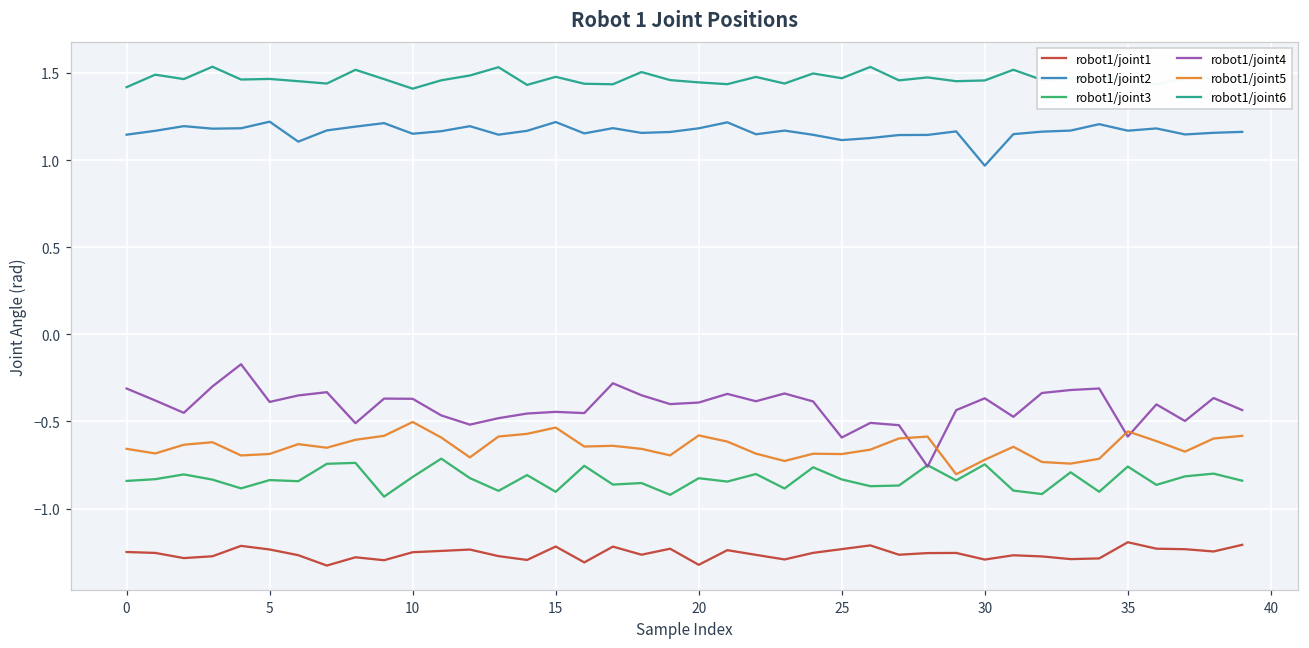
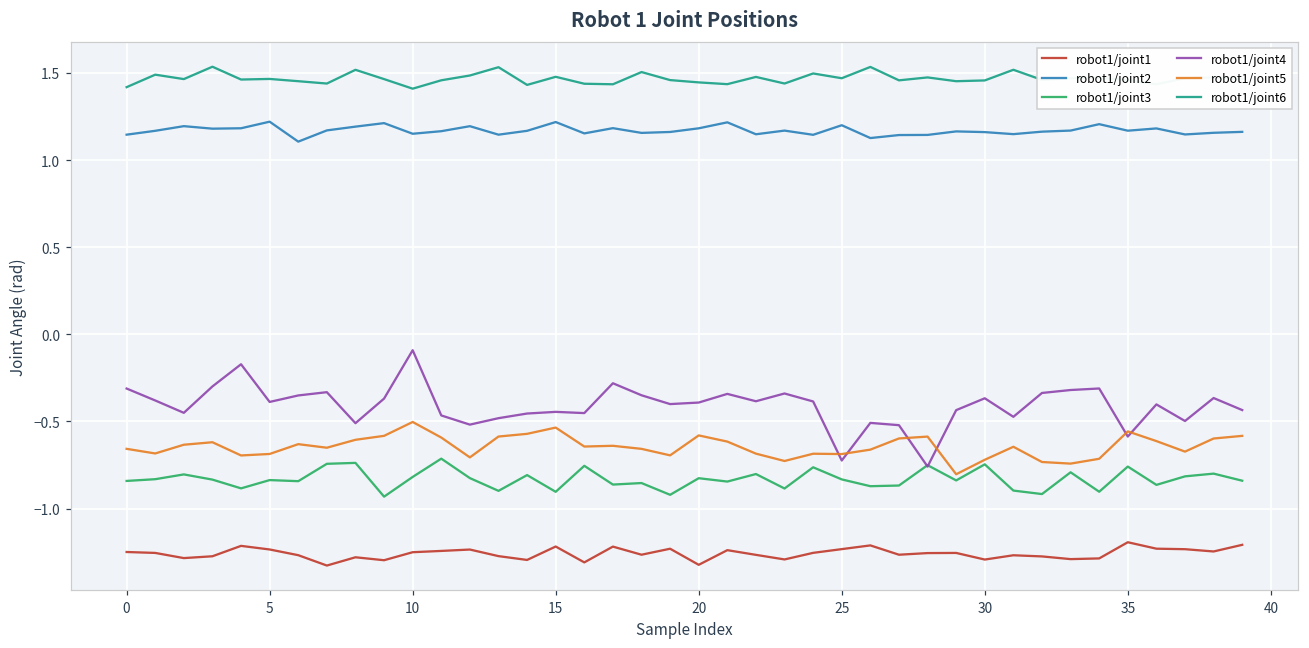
robot1/joint4, 10: -0.37 -> -0.09
robot1/joint2, 25: 1.11 -> 1.20
robot1/joint4, 25: -0.59 -> -0.72
robot1/joint2, 30: 0.97 -> 1.16
